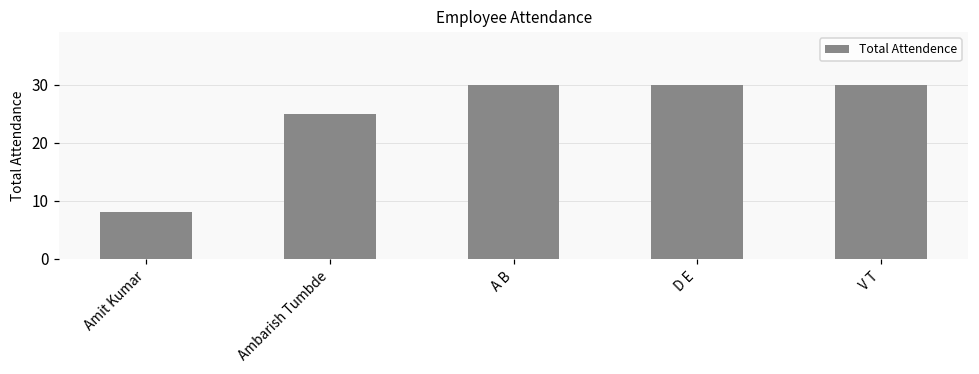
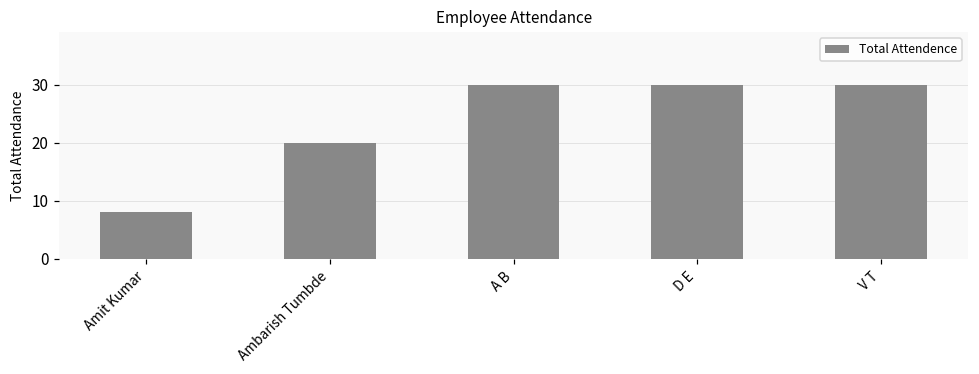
Ambarish Tumbde: 25 -> 20
